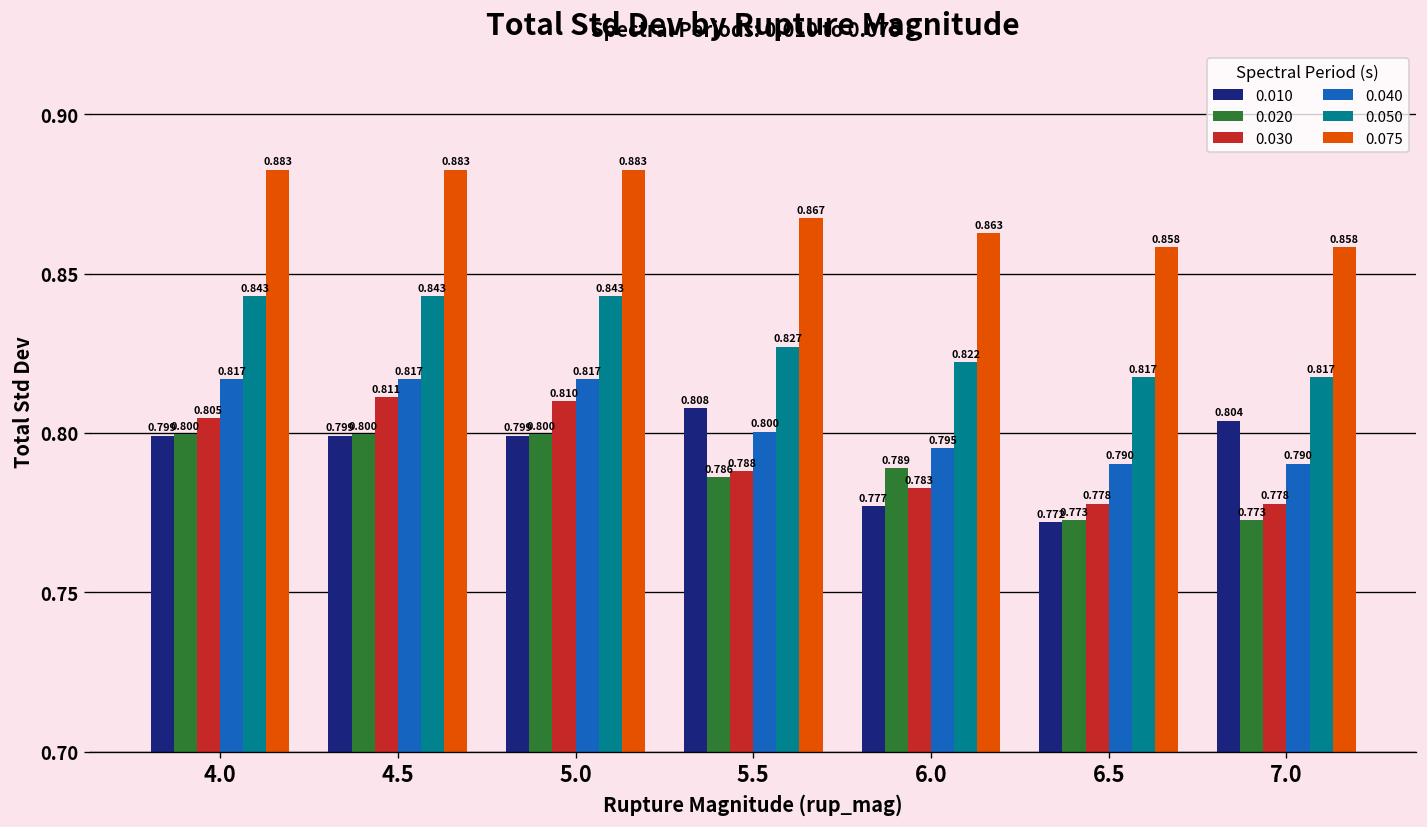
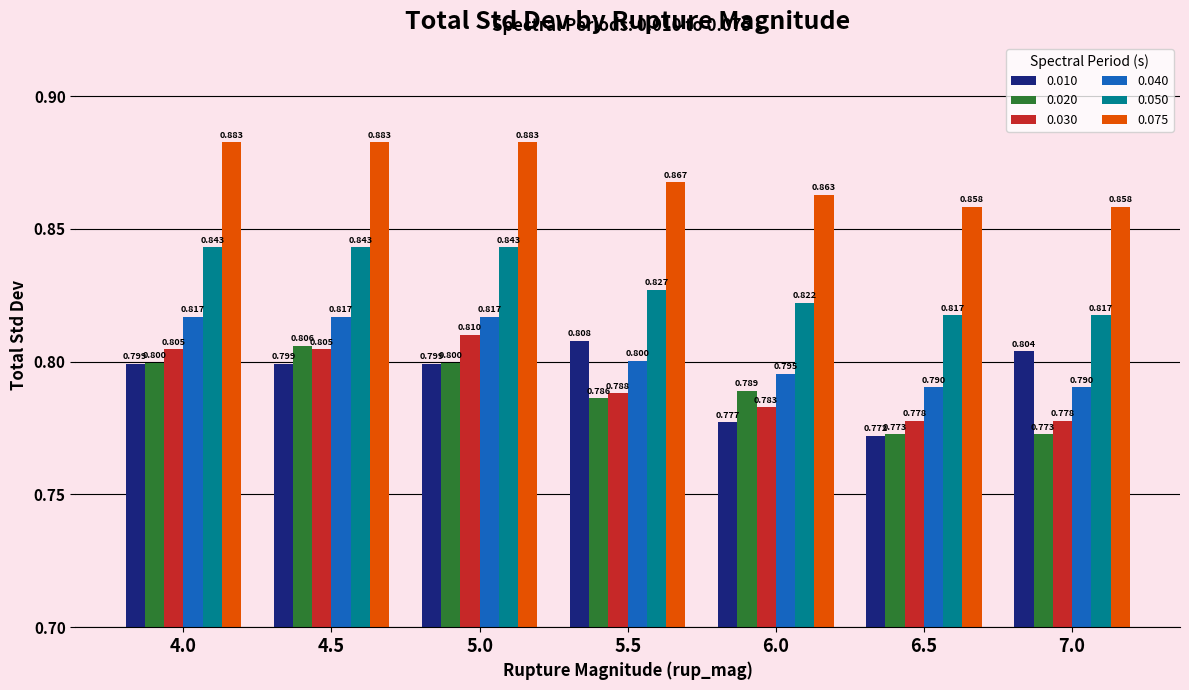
0.020, 4.5: 0.800 -> 0.806
0.030, 4.5: 0.811 -> 0.805
